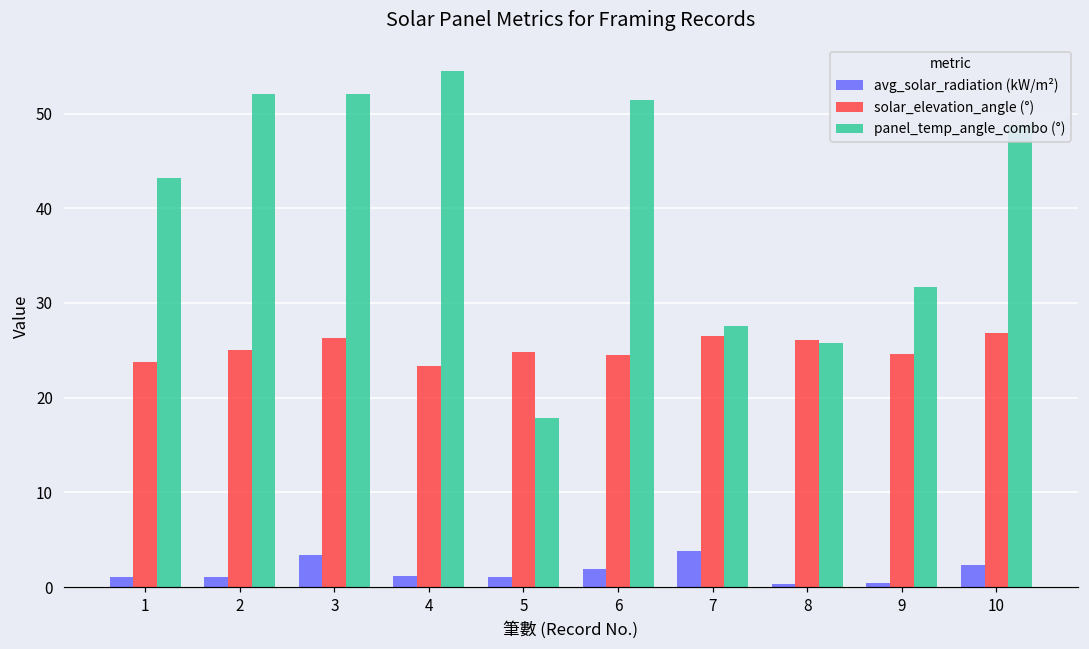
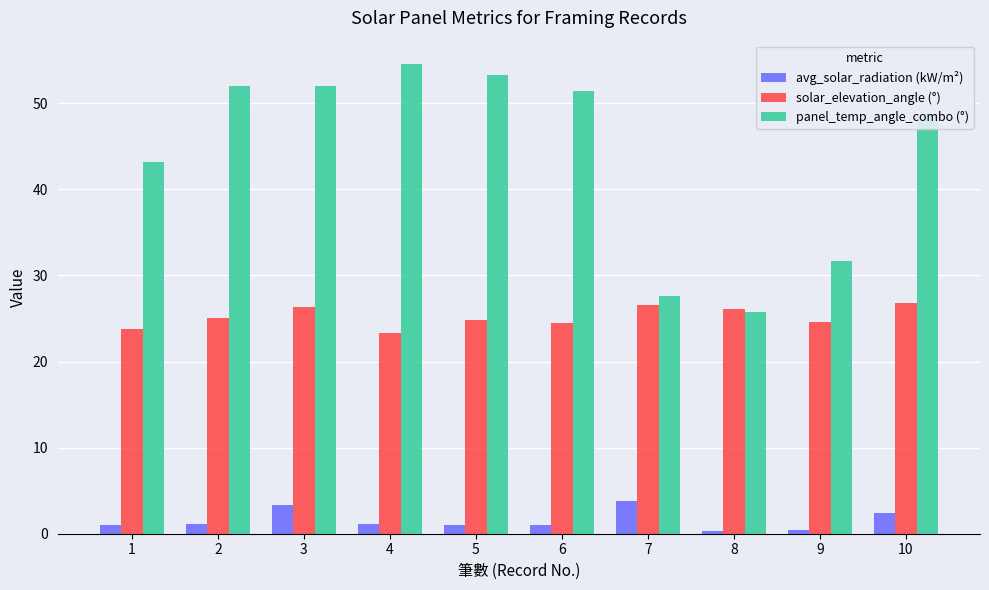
panel_temp_angle_combo (°), 5: 18 -> 53
avg_solar_radiation (kW/m²), 6: 2 -> 1
